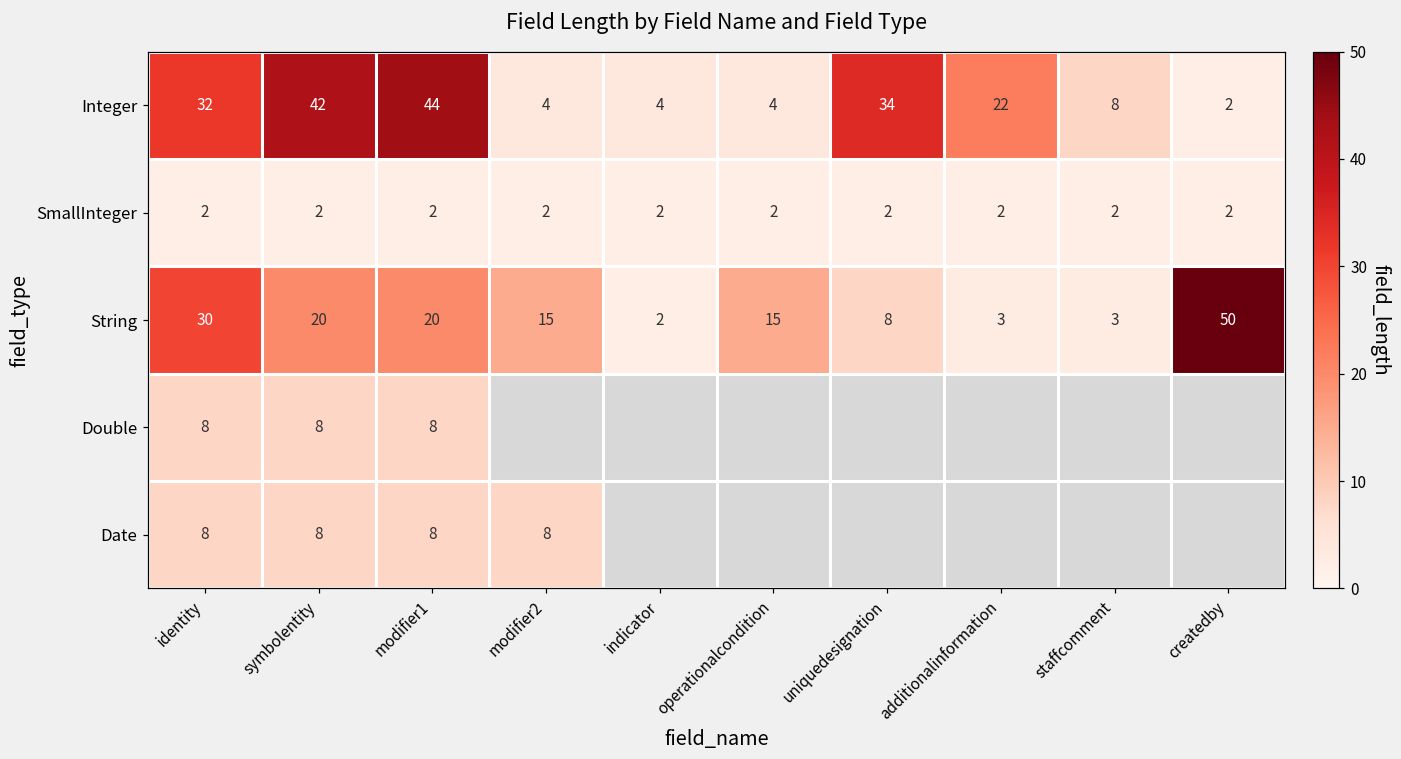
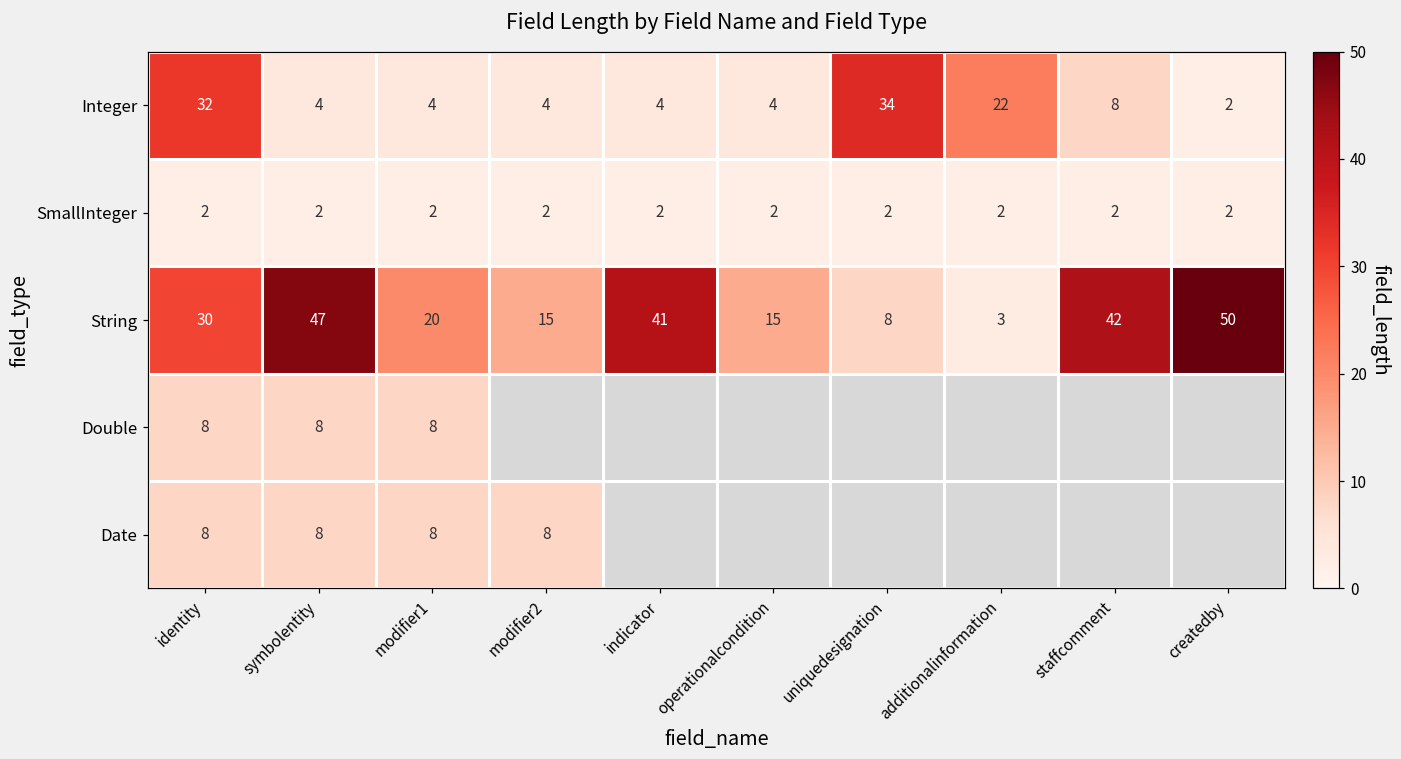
Integer, symbolentity: 42 -> 4
Integer, modifier1: 44 -> 4
String, symbolentity: 20 -> 47
String, indicator: 2 -> 41
String, staffcomment: 3 -> 42
